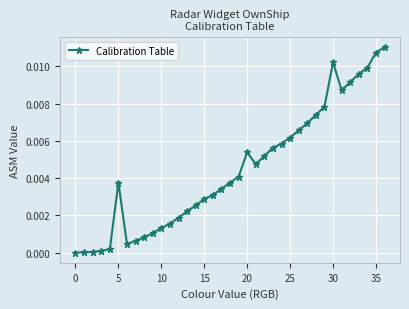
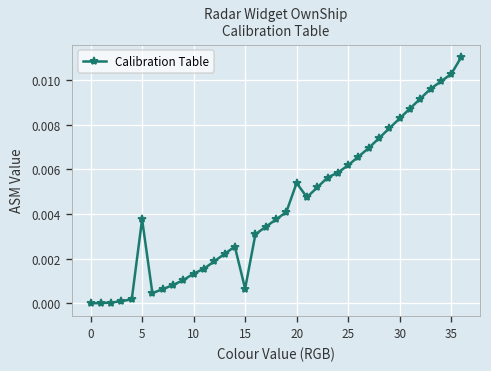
15: 0.0029 -> 0.0007
30: 0.0102 -> 0.0083
35: 0.0107 -> 0.0103
